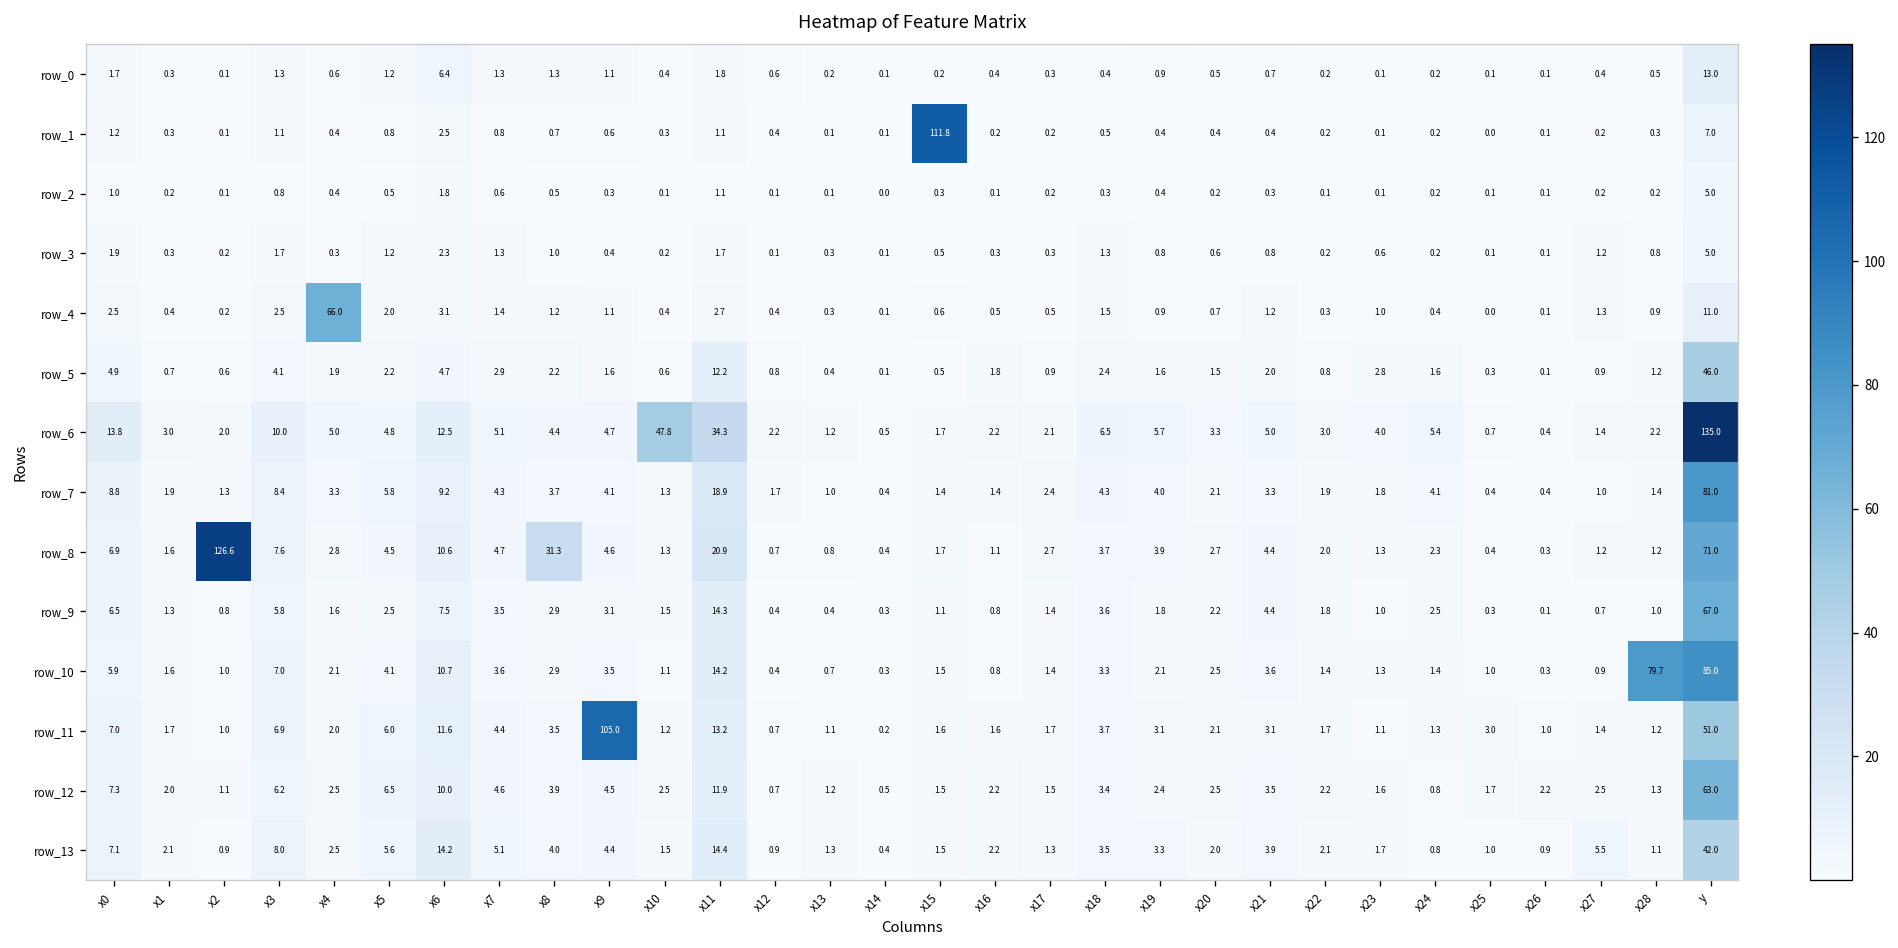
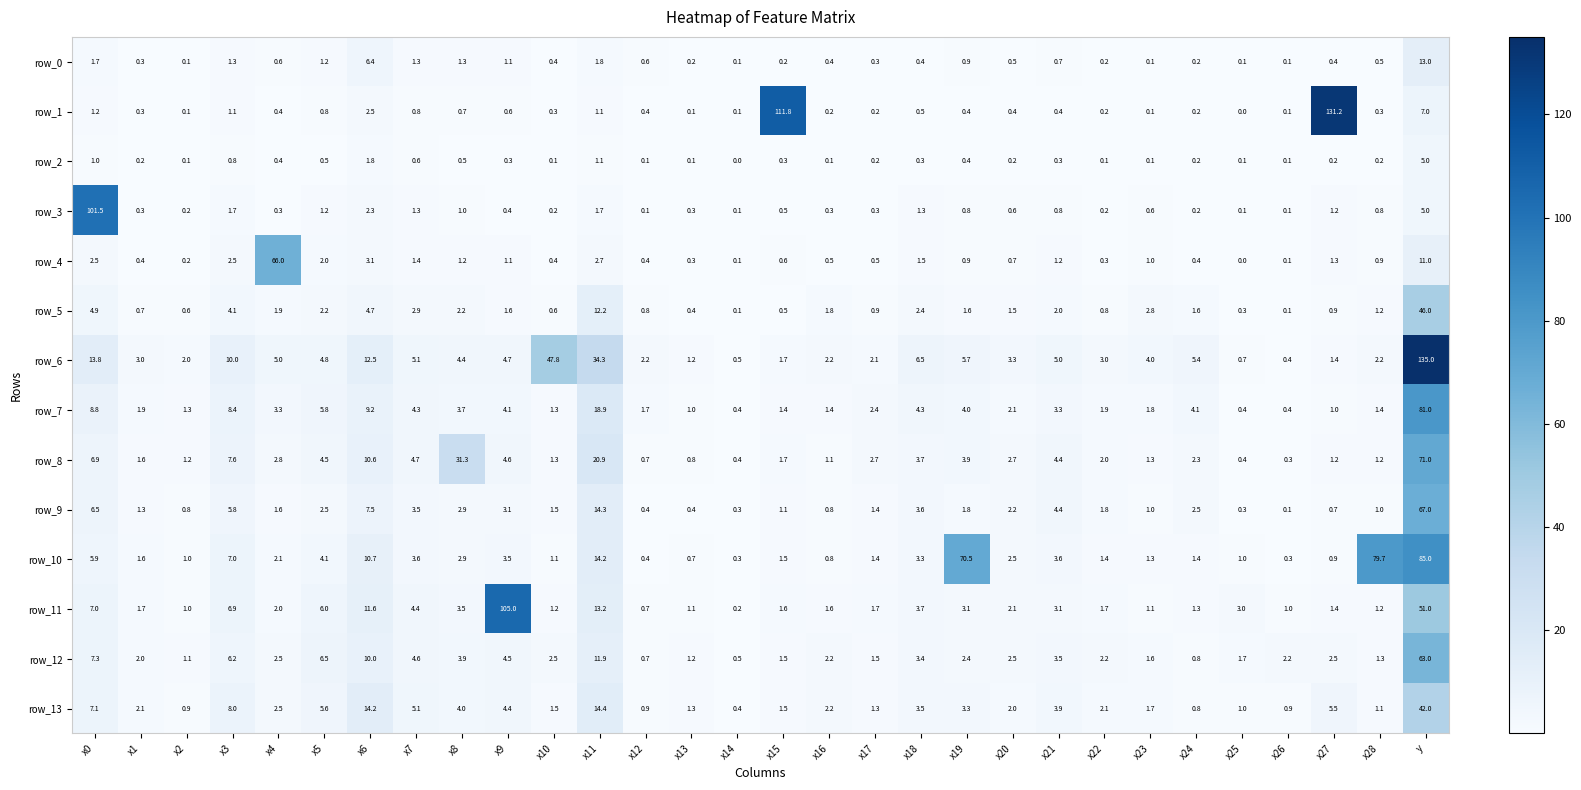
row_1, x27: 0.2 -> 131.2
row_3, x0: 1.9 -> 101.5
row_8, x2: 126.6 -> 1.2
row_10, x19: 2.1 -> 70.5
